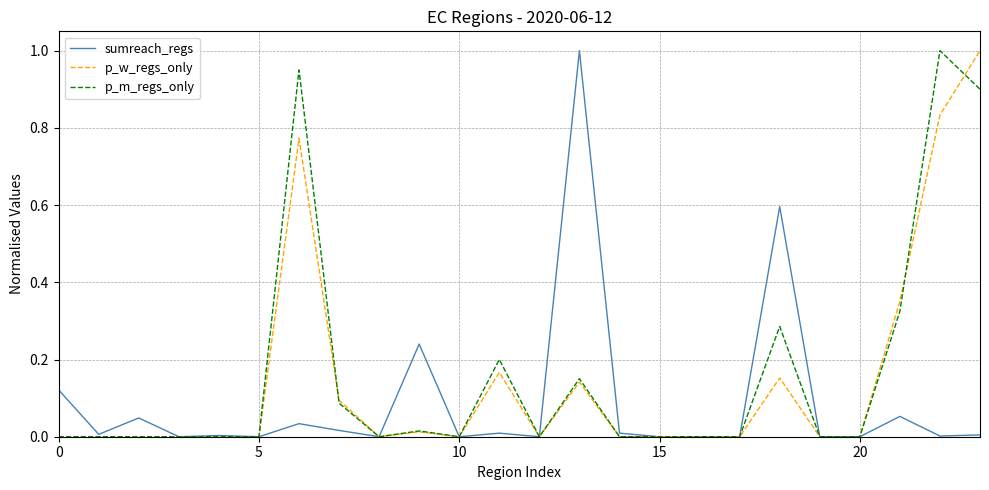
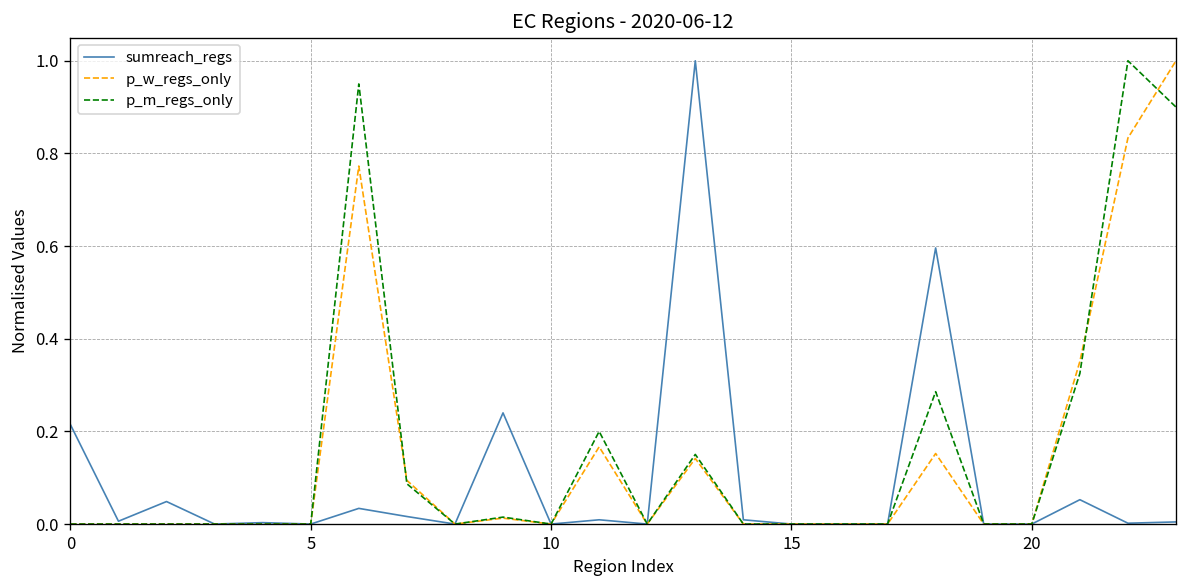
sumreach_regs, 0: 0.12 -> 0.21
